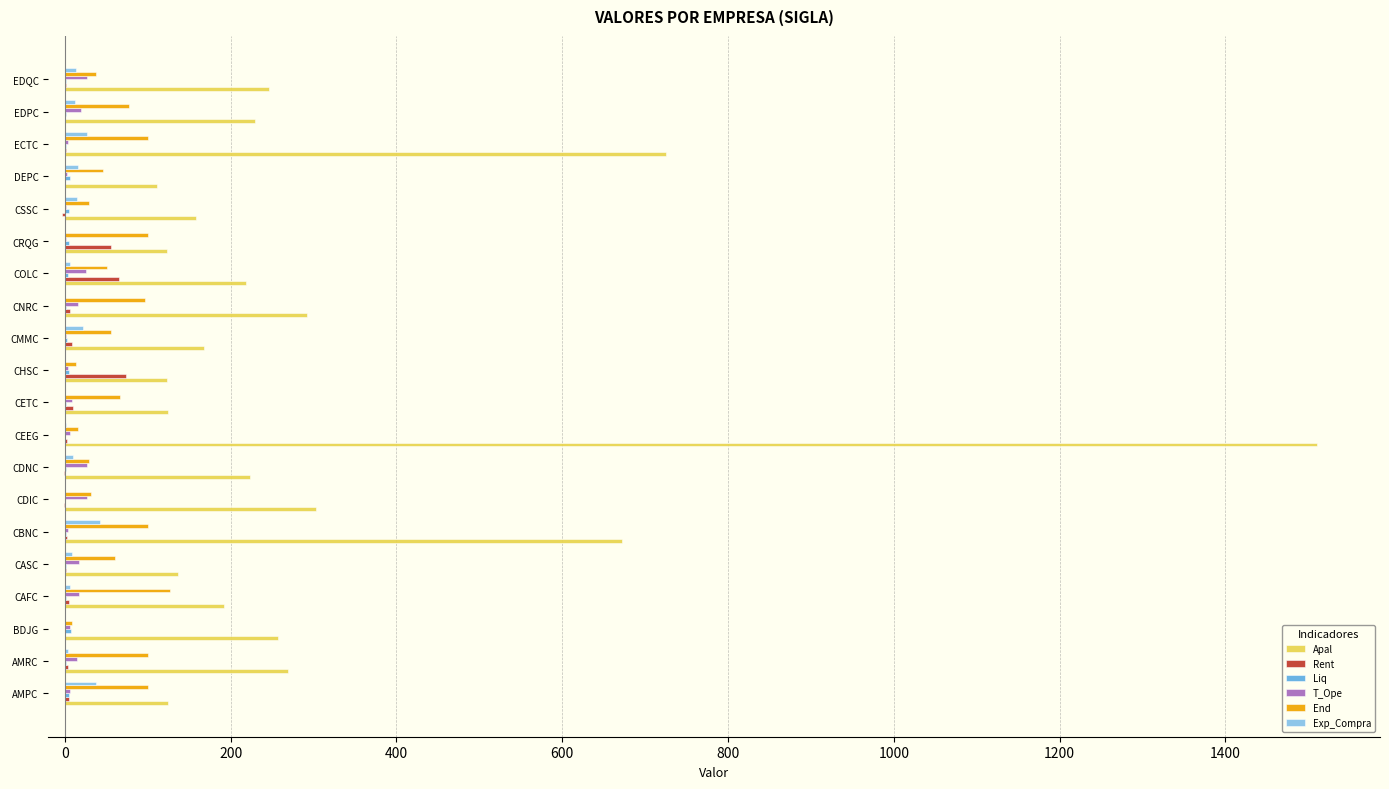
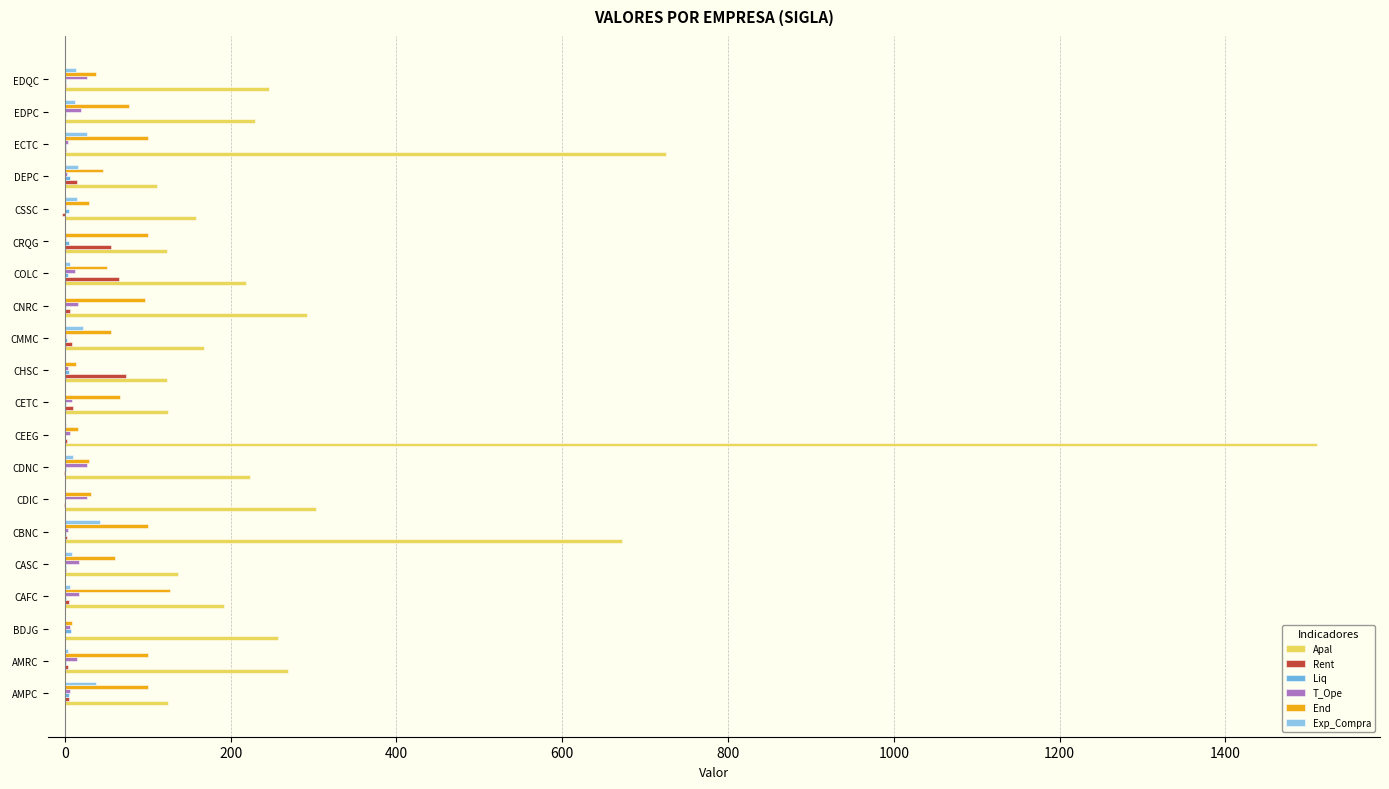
Rent, DEPC: 0 -> 20
T_Ope, COLC: 30 -> 10
